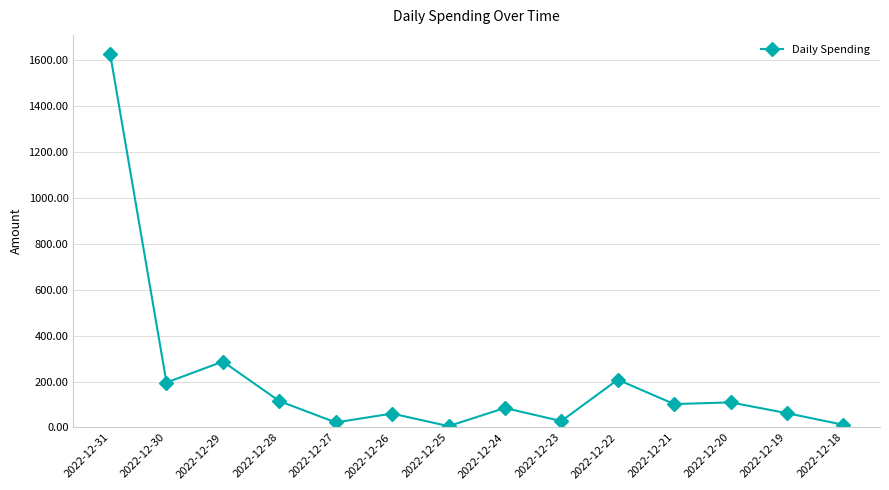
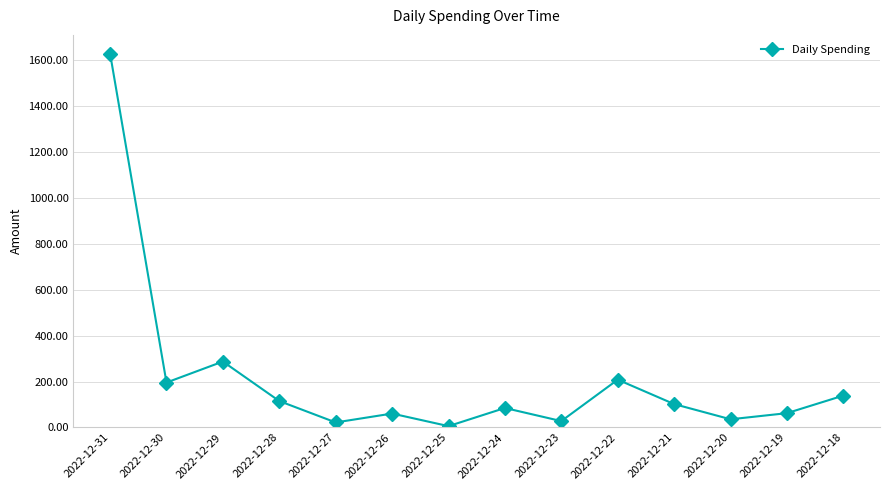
2022-12-20: 110 -> 40
2022-12-18: 10 -> 140
